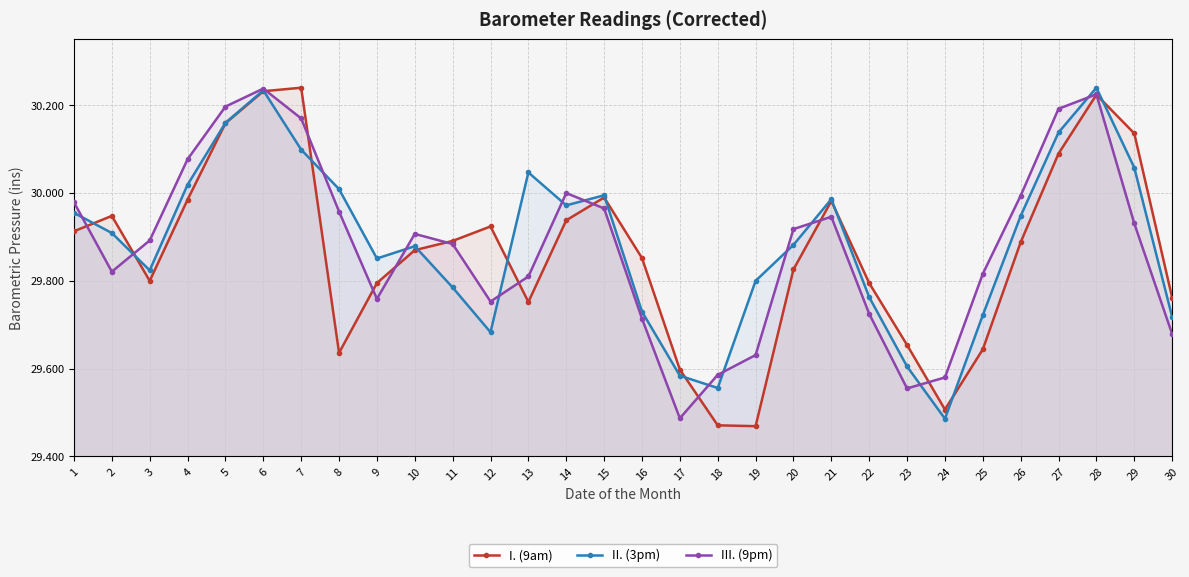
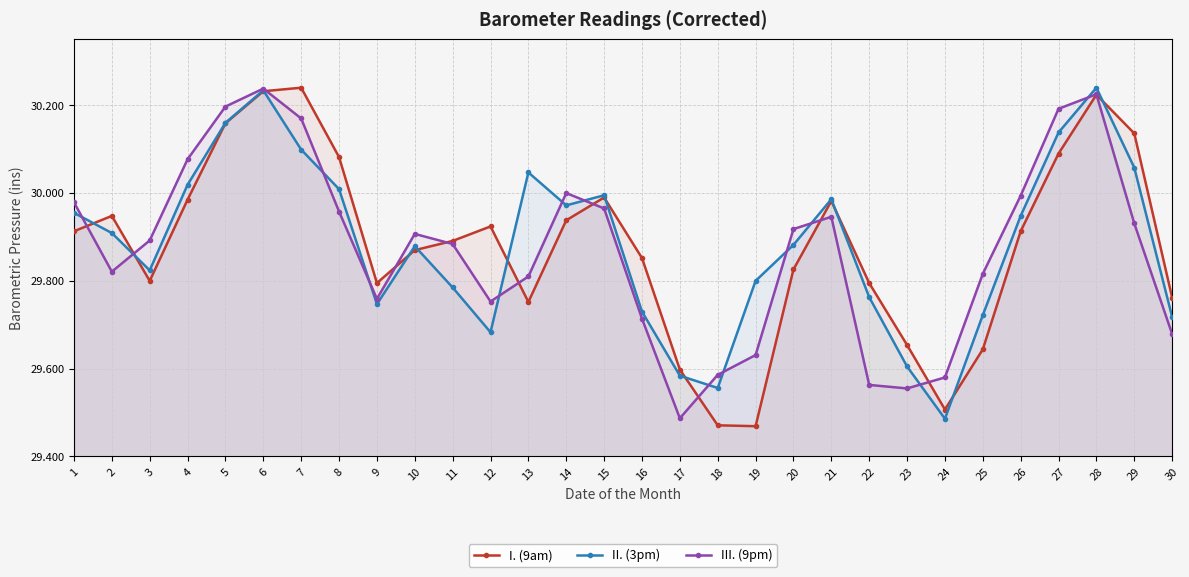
I. (9am), 8: 29.64 -> 30.08
II. (3pm), 9: 29.85 -> 29.75
III. (9pm), 22: 29.73 -> 29.56
I. (9am), 26: 29.89 -> 29.91
